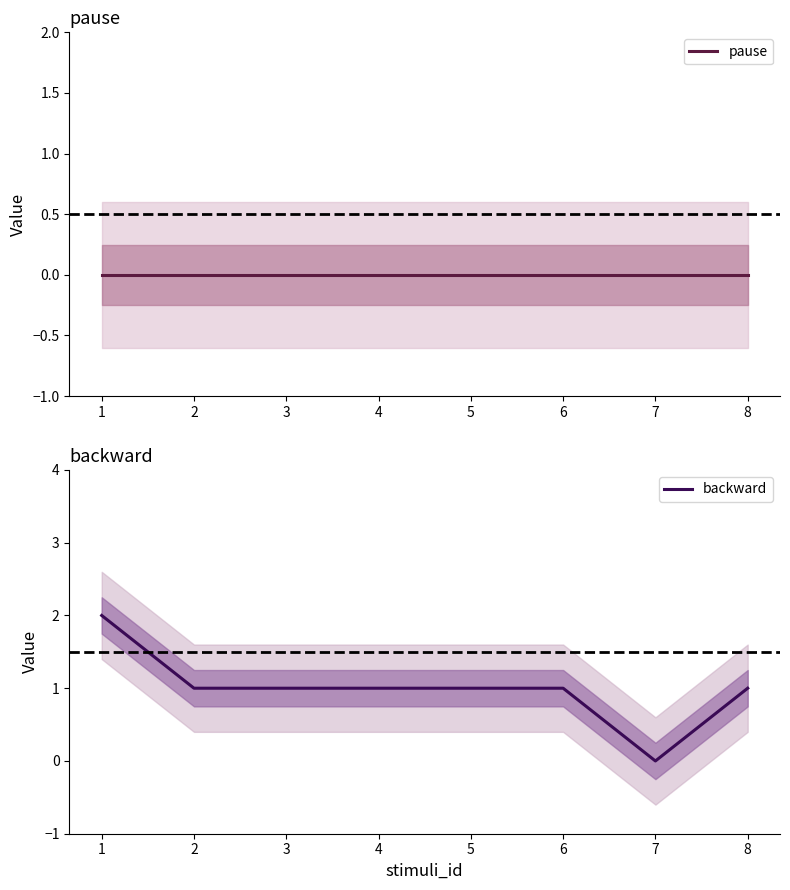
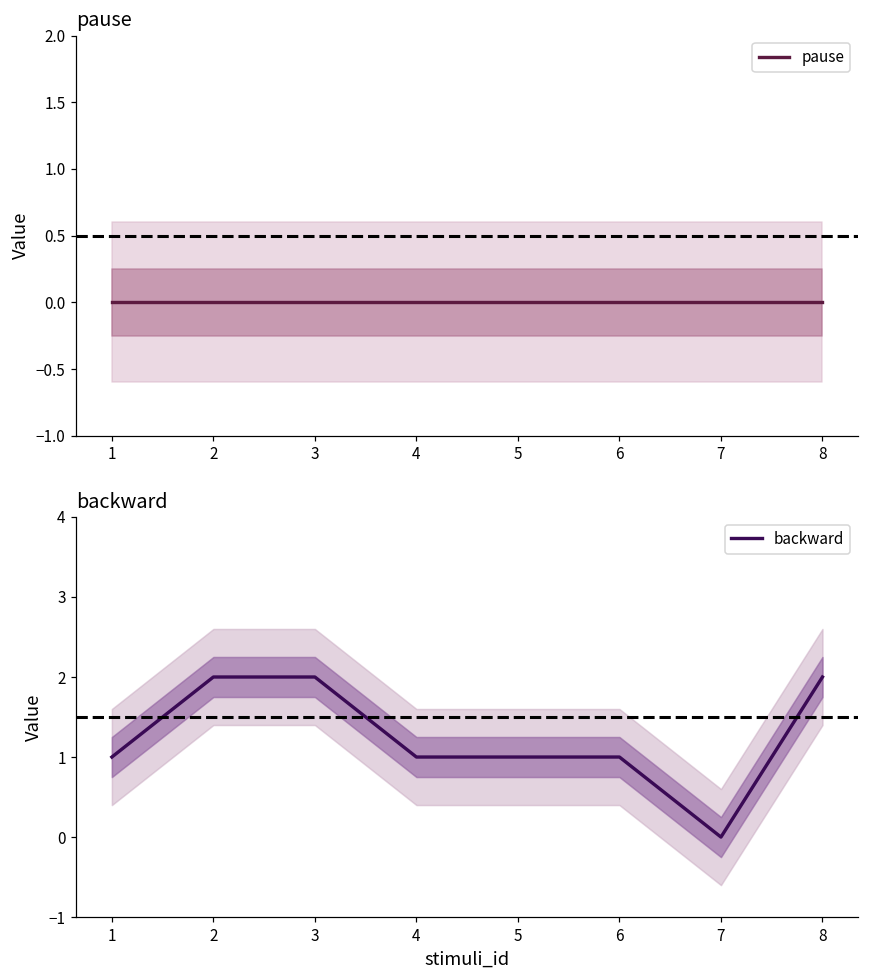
backward, backward, 1: 2 -> 1
backward, backward, 2: 1 -> 2
backward, backward, 3: 1 -> 2
backward, backward, 8: 1 -> 2
